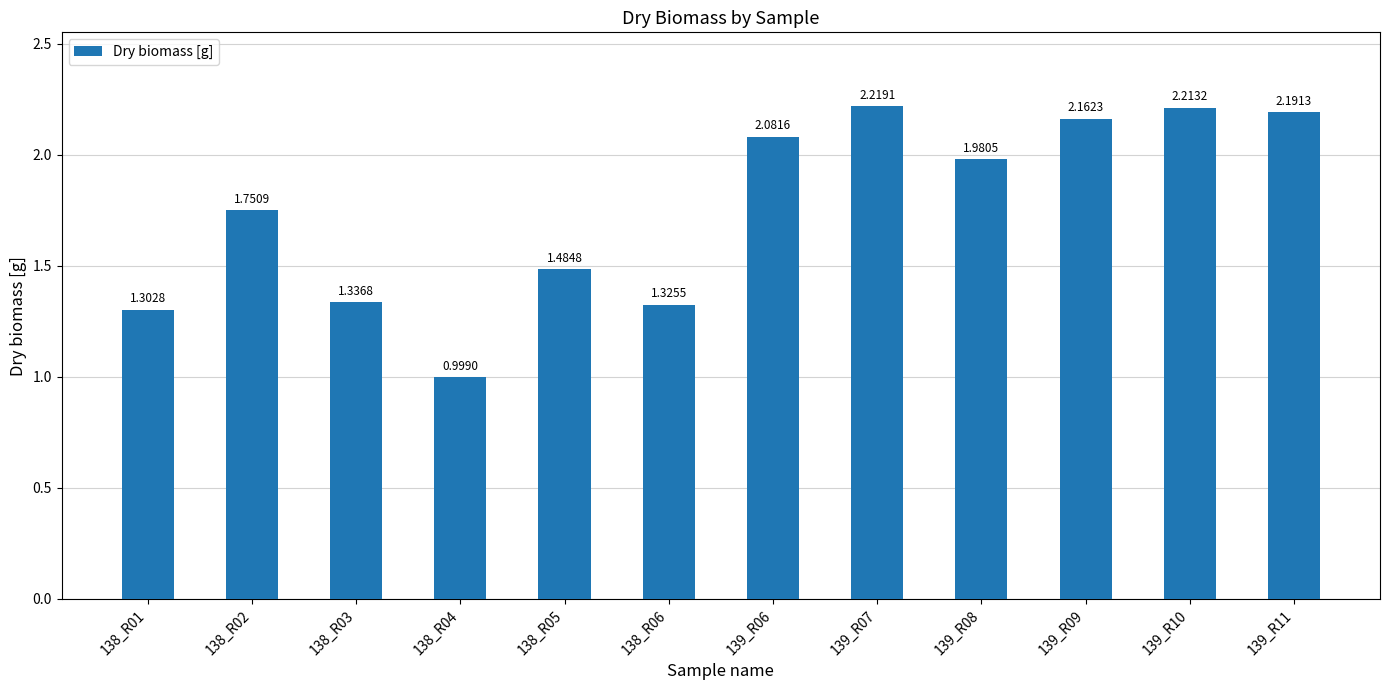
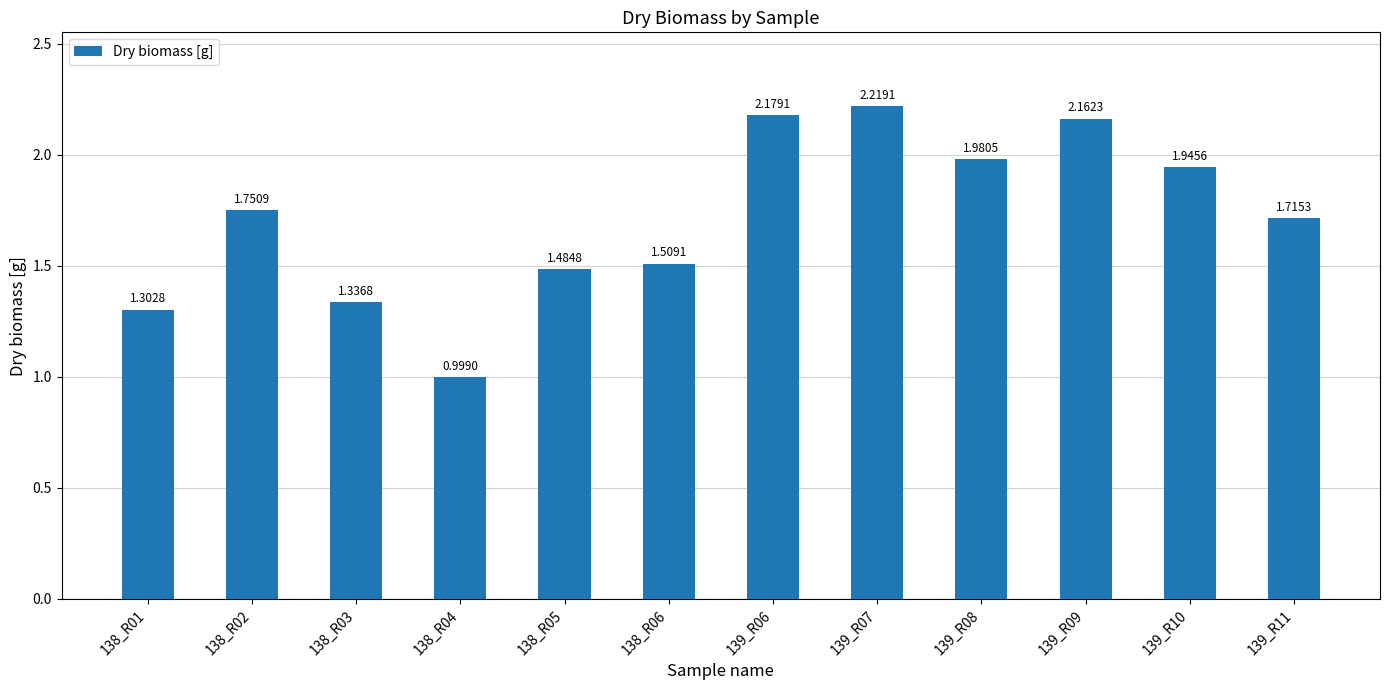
138_R06: 1.3255 -> 1.5091
139_R06: 2.0816 -> 2.1791
139_R10: 2.2132 -> 1.9456
139_R11: 2.1913 -> 1.7153
